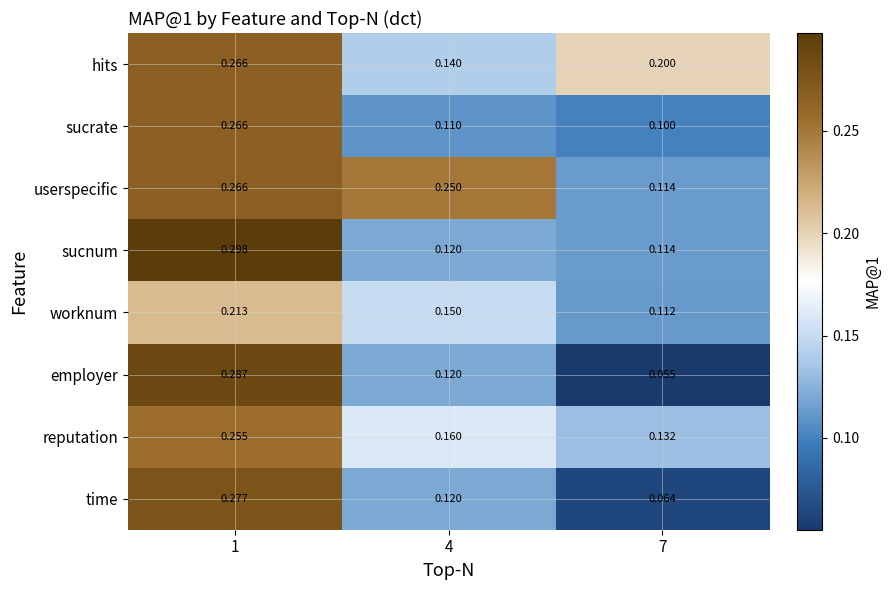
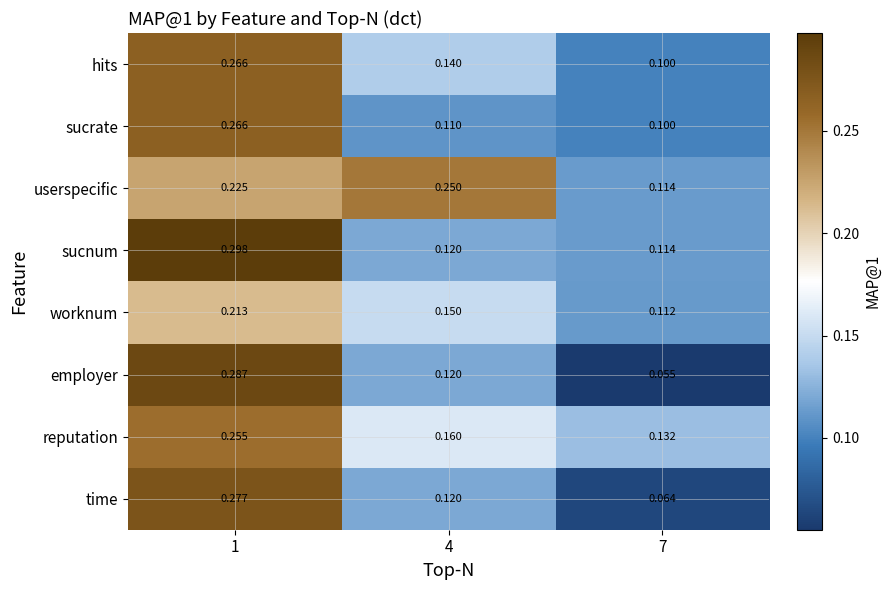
hits, 7: 0.200 -> 0.100
userspecific, 1: 0.266 -> 0.225
